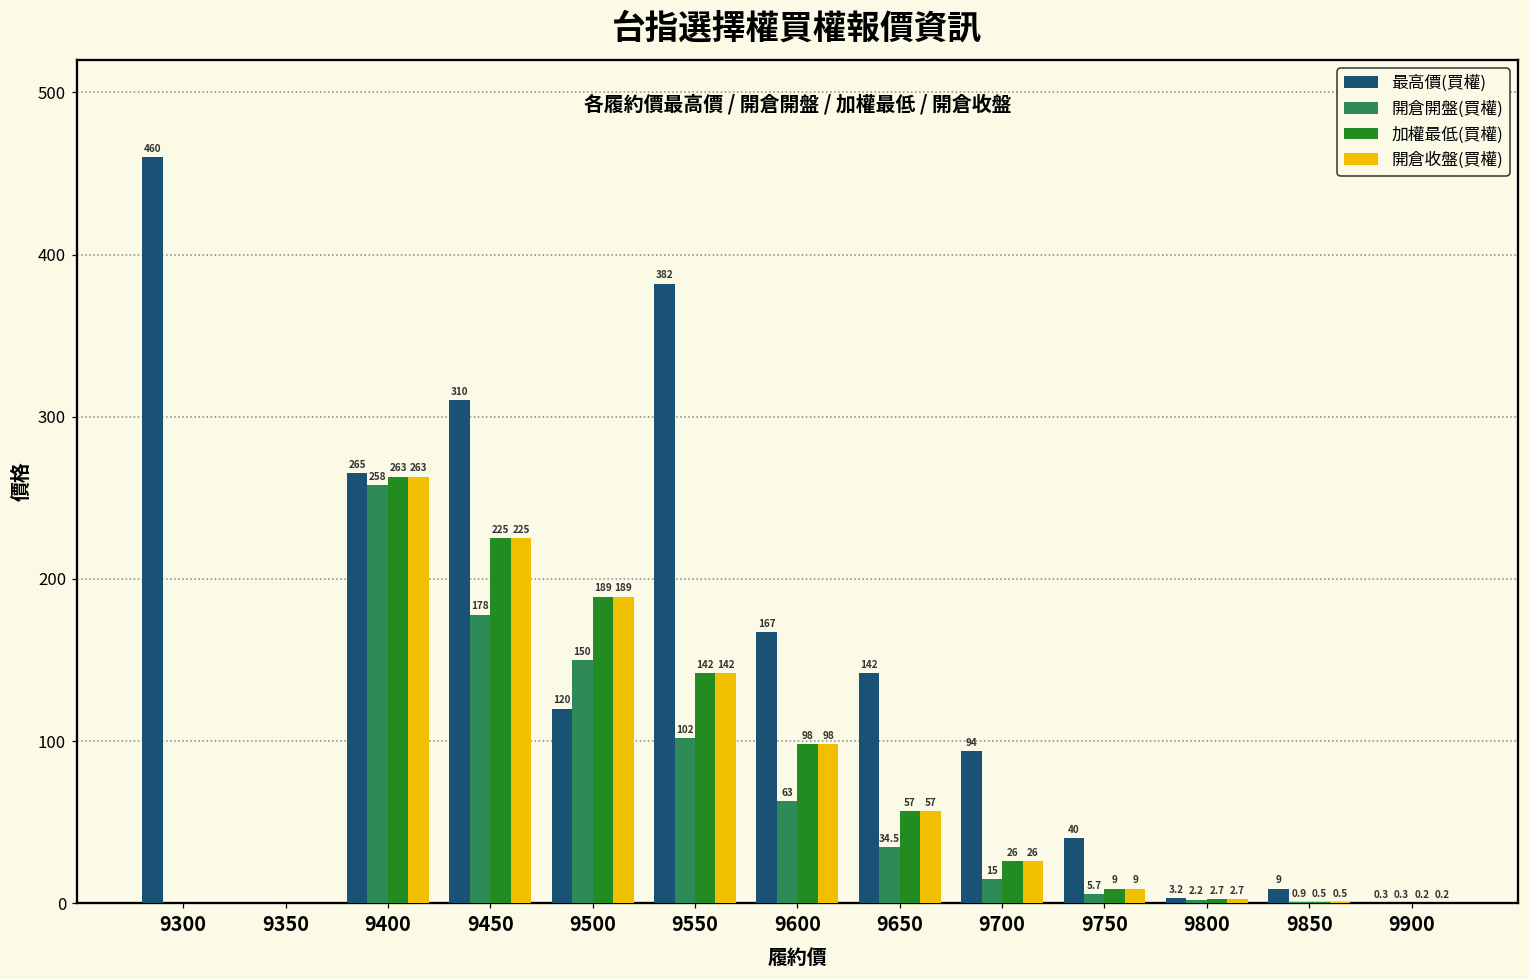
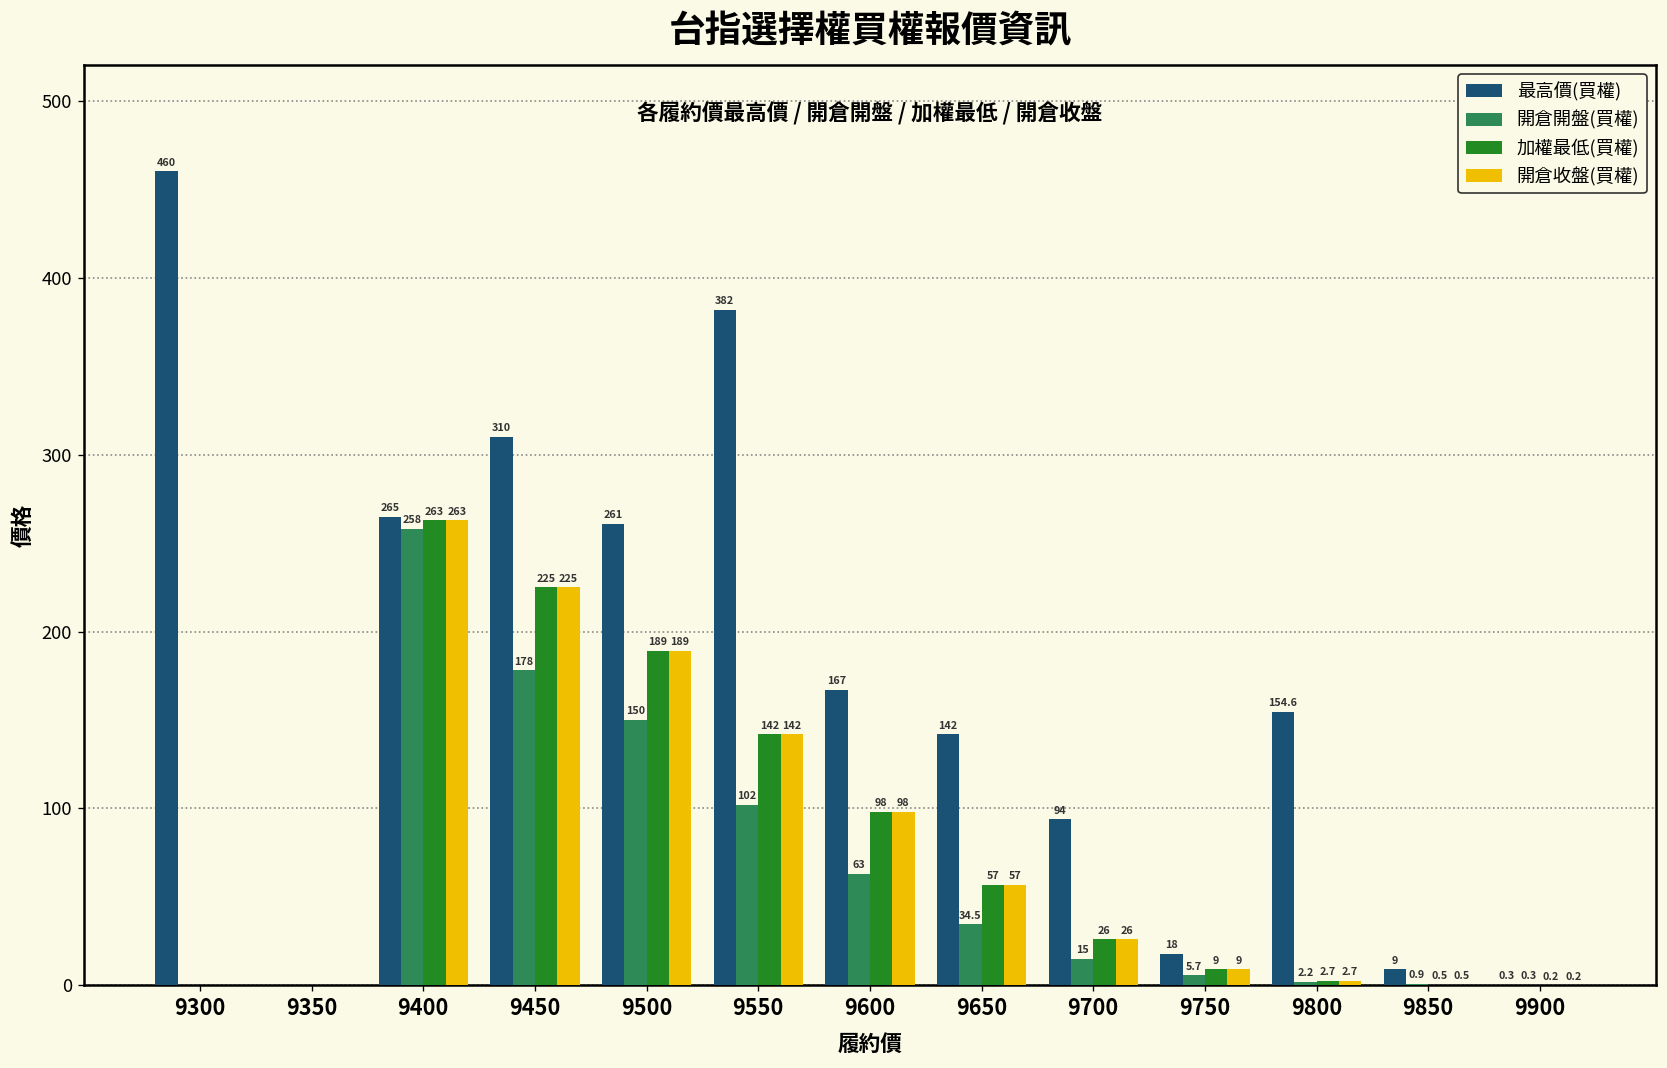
最高價(買權), 9500: 120 -> 261
最高價(買權), 9750: 40 -> 18
最高價(買權), 9800: 3.2 -> 154.6
